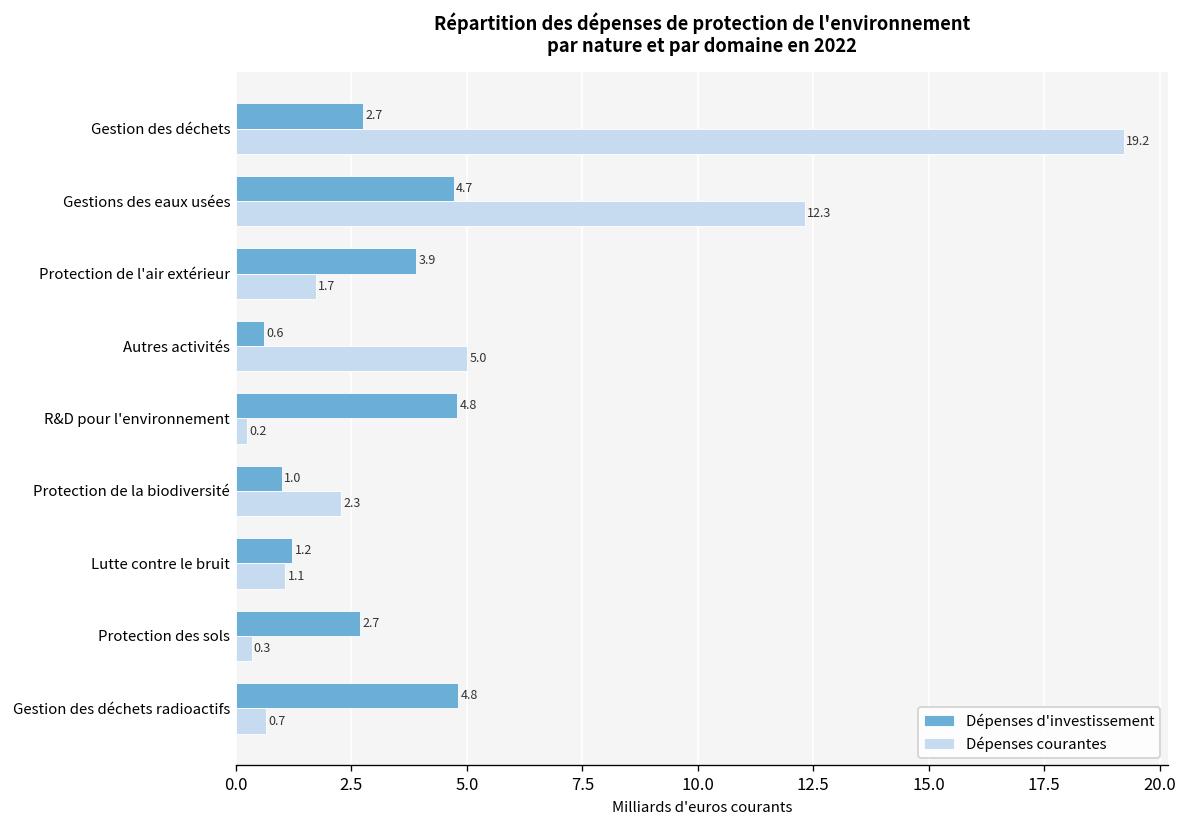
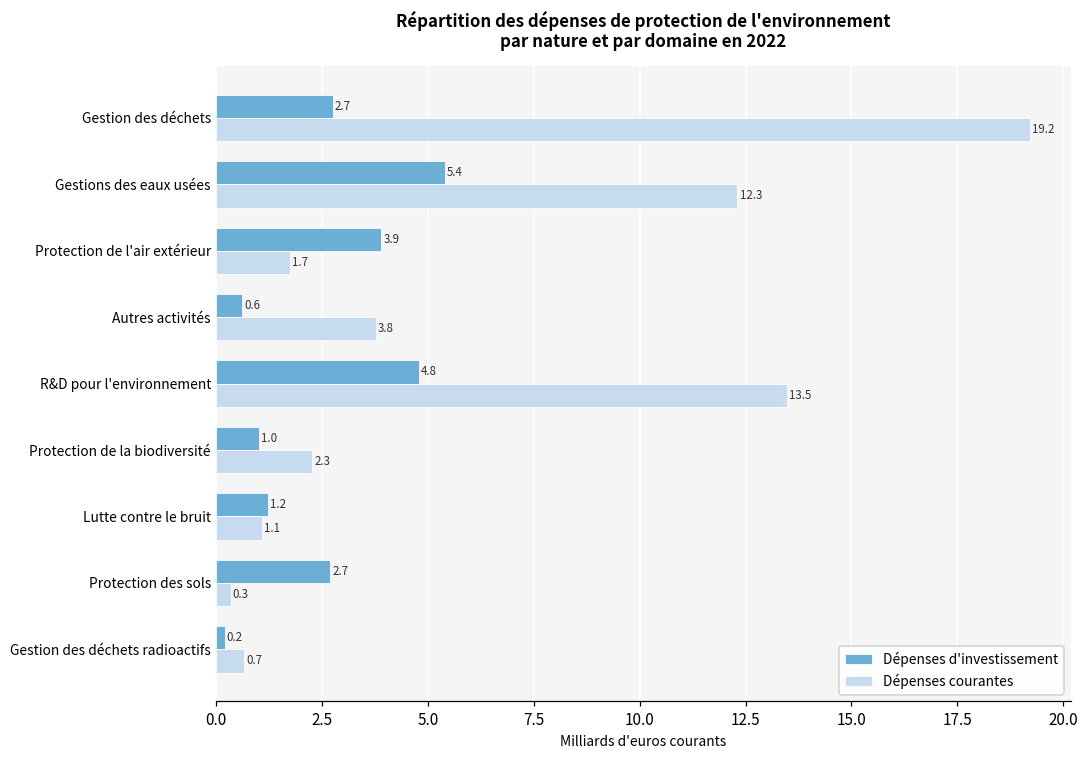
Dépenses d'investissement, Gestions des eaux usées: 4.7 -> 5.4
Dépenses courantes, Autres activités: 5.0 -> 3.8
Dépenses courantes, R&D pour l'environnement: 0.2 -> 13.5
Dépenses d'investissement, Gestion des déchets radioactifs: 4.8 -> 0.2
